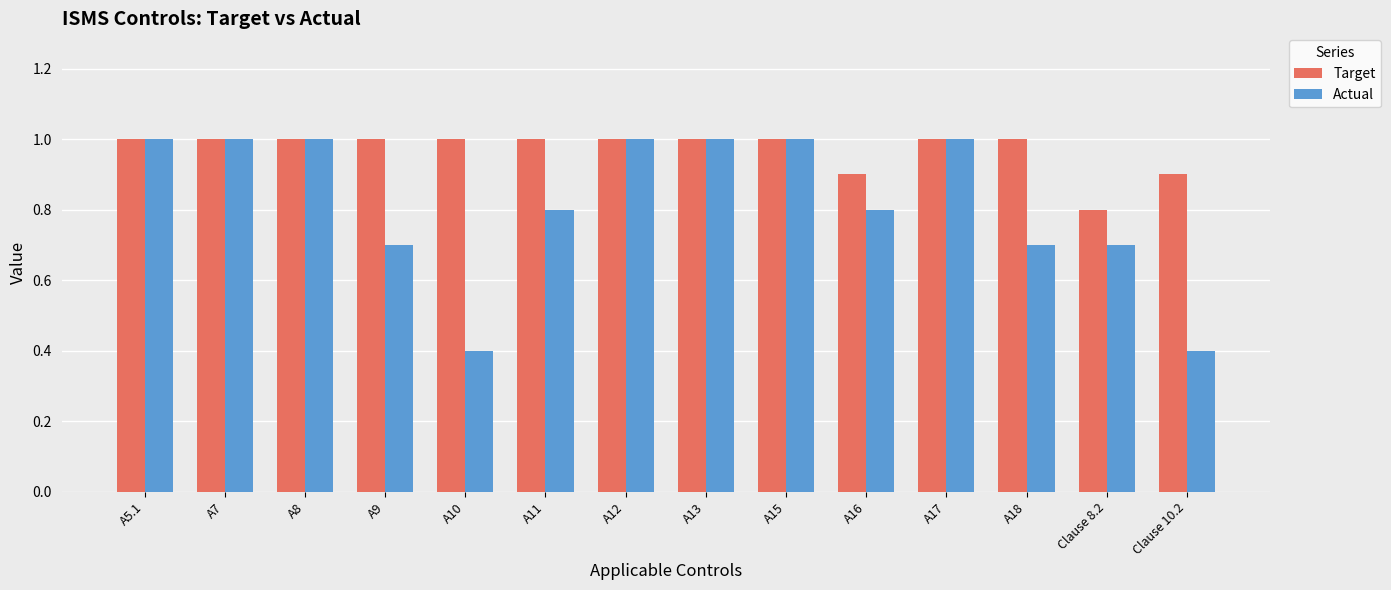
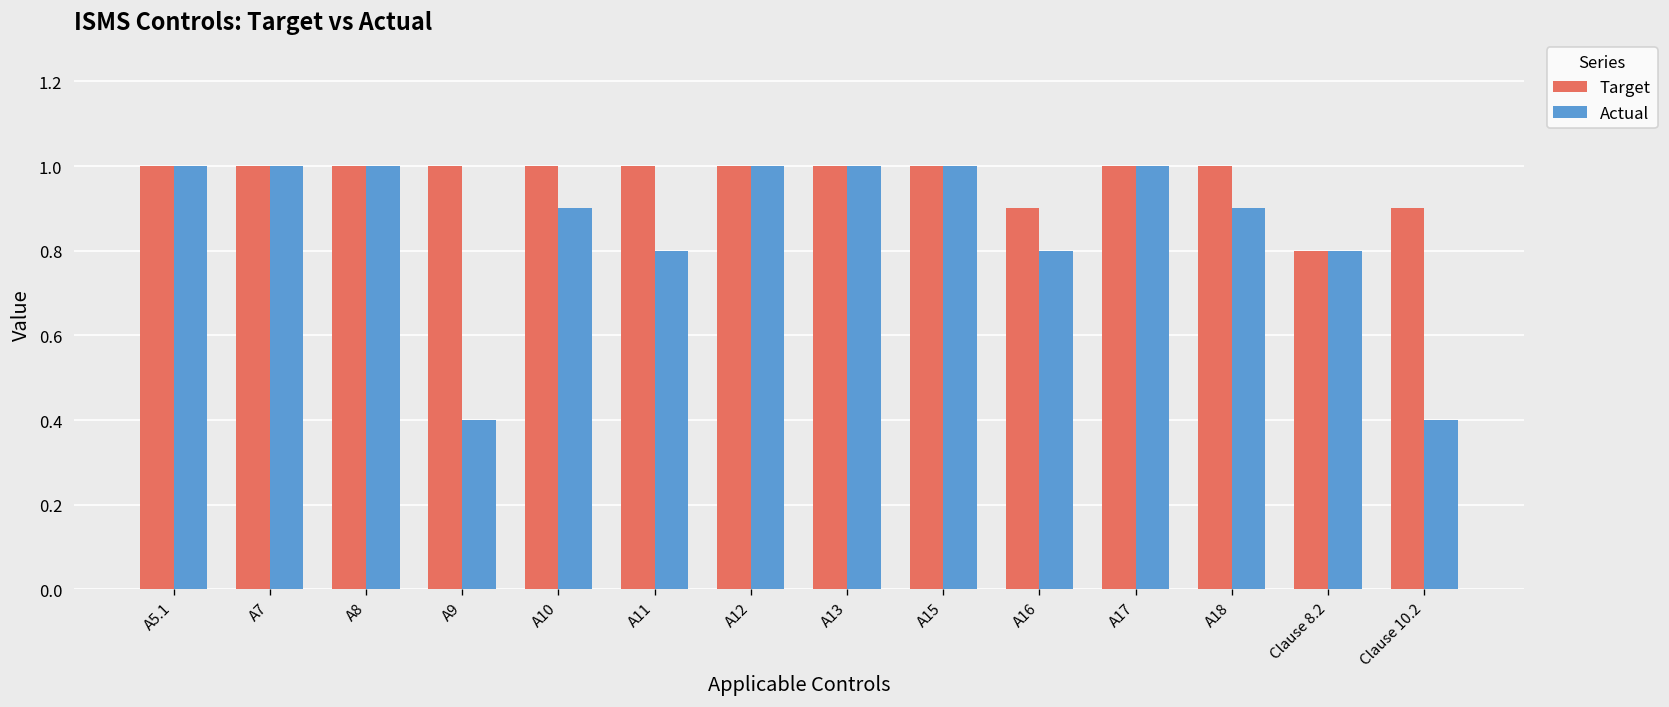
Actual, A9: 0.7 -> 0.4
Actual, A10: 0.4 -> 0.9
Actual, A18: 0.7 -> 0.9
Actual, Clause 8.2: 0.7 -> 0.8
